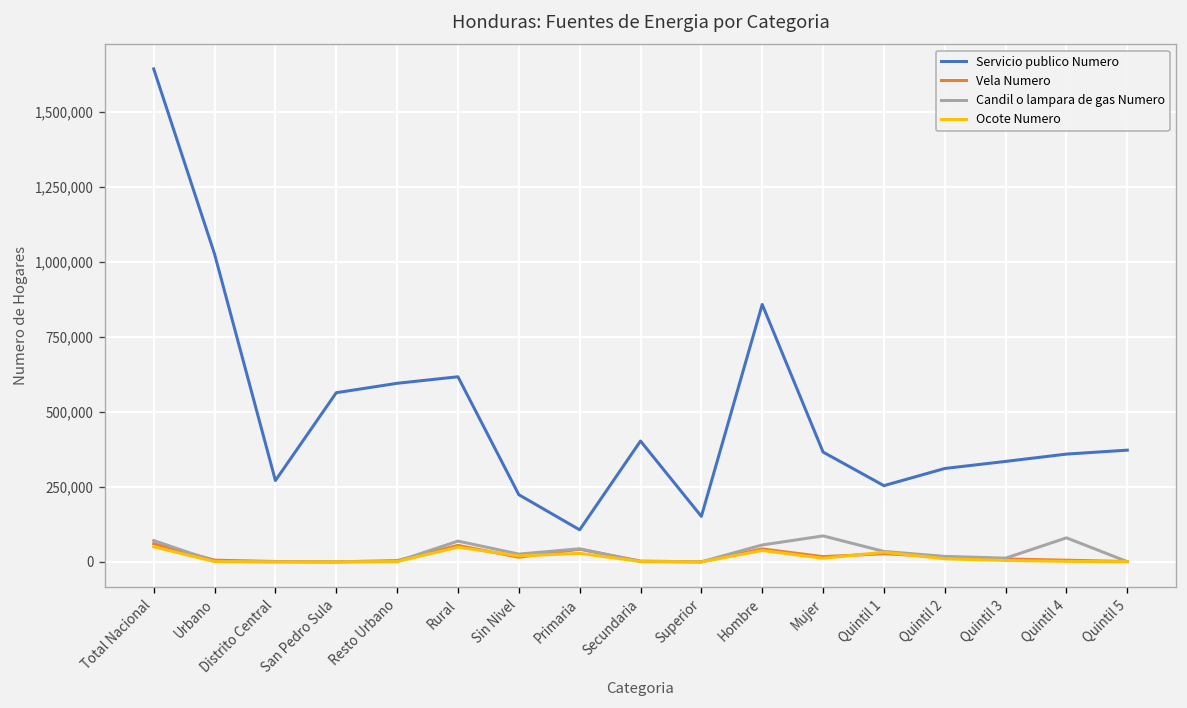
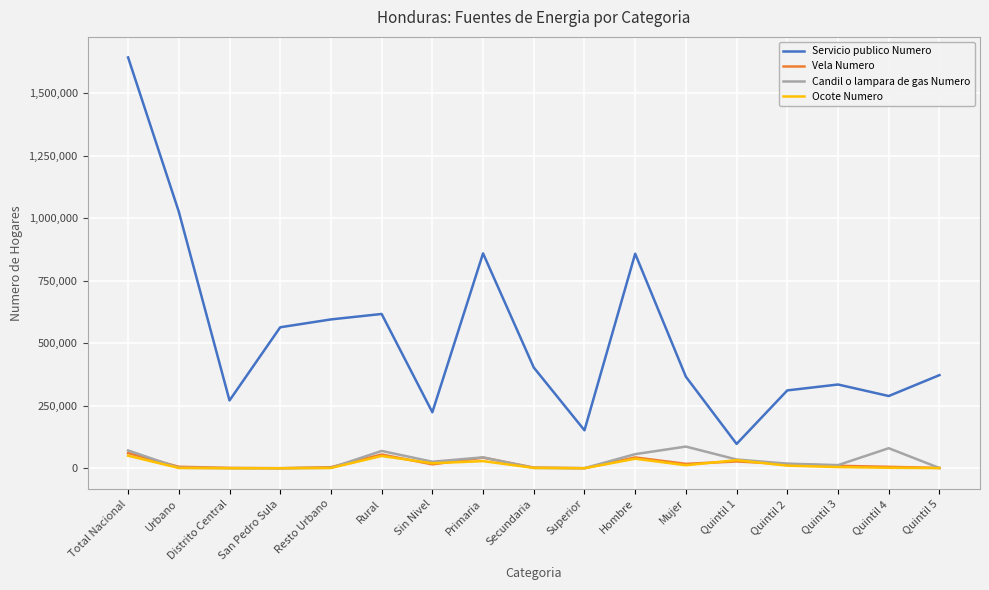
Servicio publico Numero, Primaria: 110,000 -> 860,000
Servicio publico Numero, Quintil 1: 250,000 -> 100,000
Servicio publico Numero, Quintil 4: 360,000 -> 290,000
